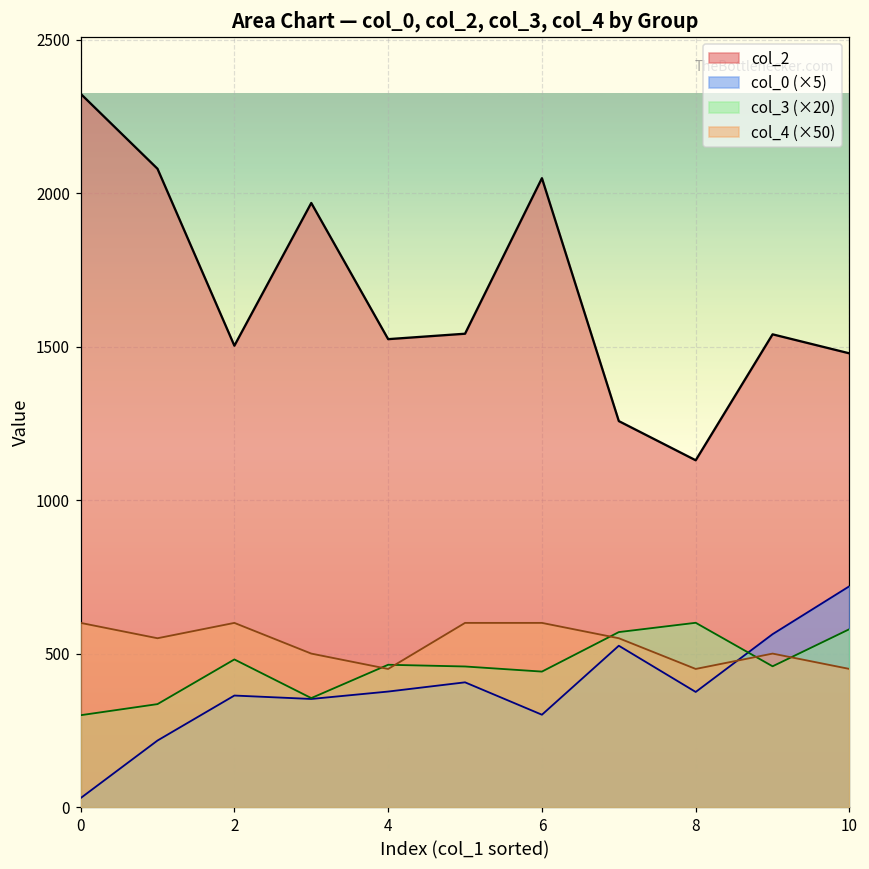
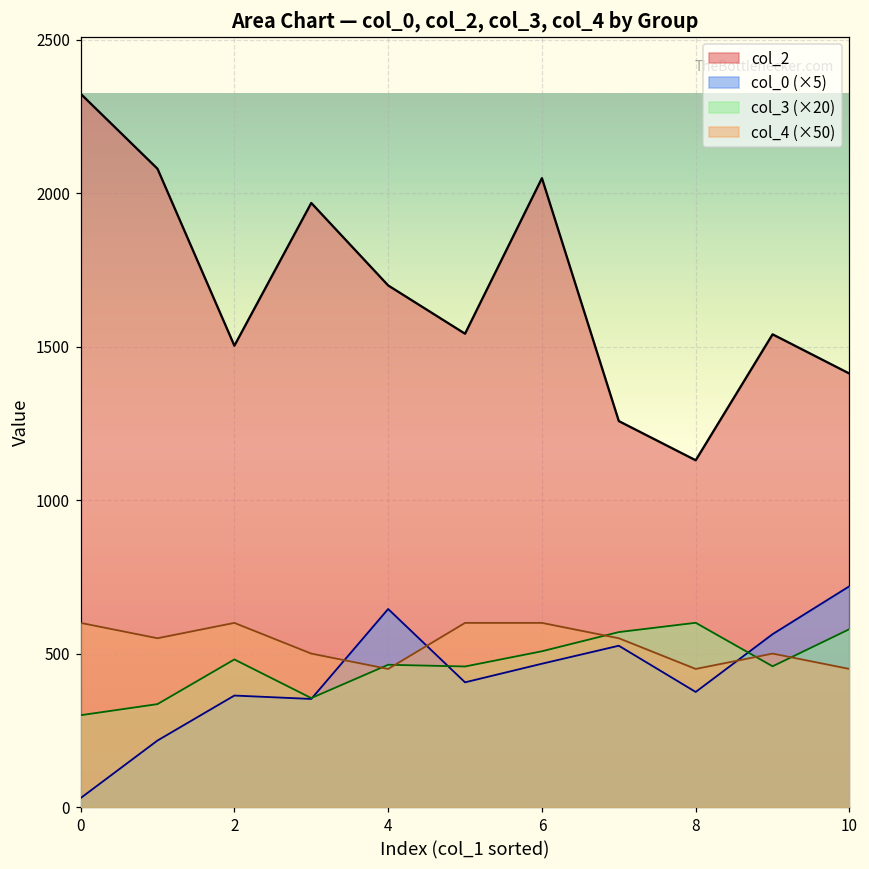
col_2, 4: 1520 -> 1700
col_0 (×5), 4: 380 -> 650
col_0 (×5), 6: 300 -> 470
col_3 (×20), 6: 440 -> 510
col_2, 10: 1480 -> 1410
